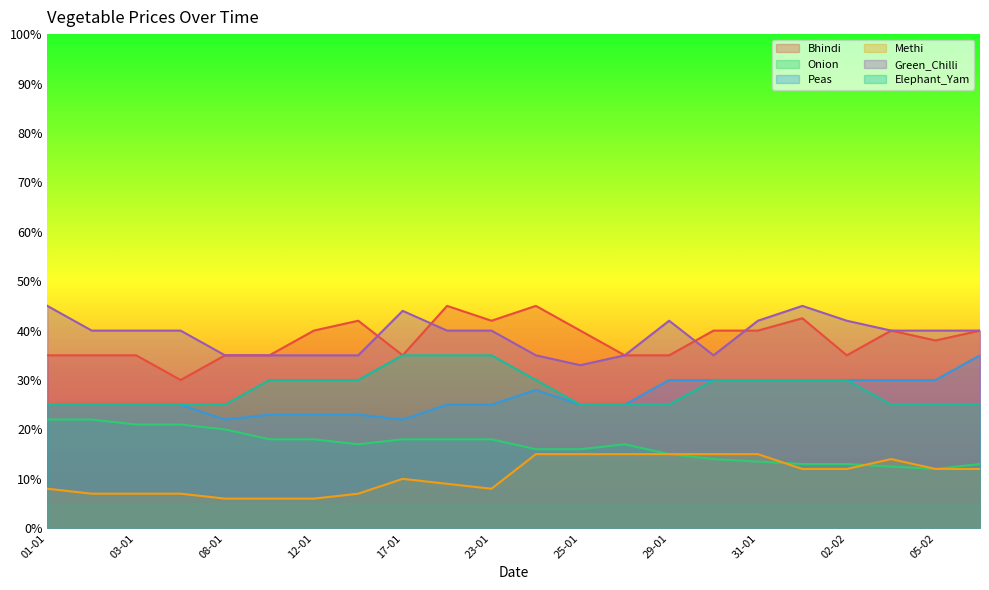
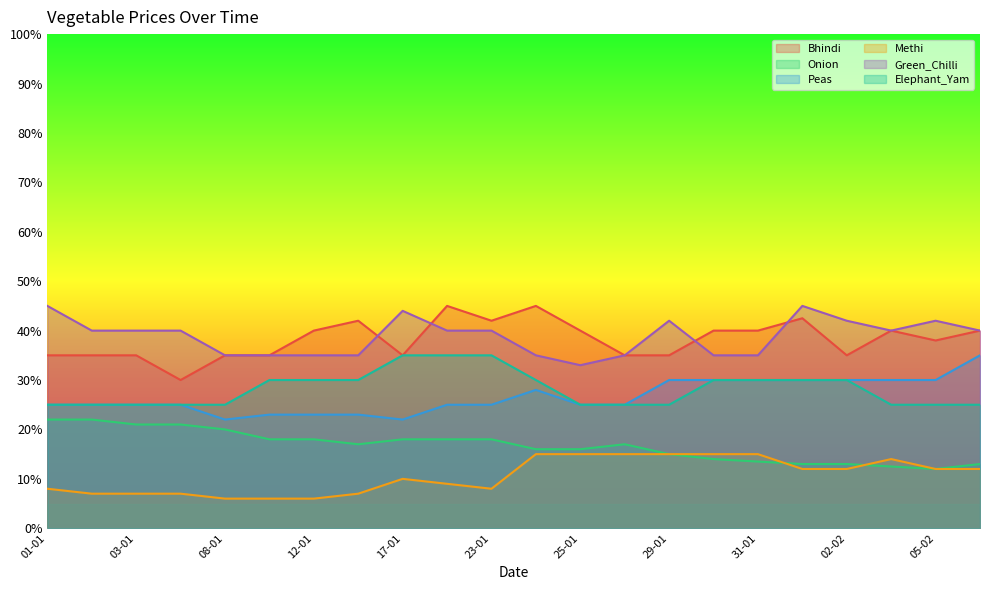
Green_Chilli, 31-01: 42% -> 35%
Green_Chilli, 05-02: 40% -> 42%
